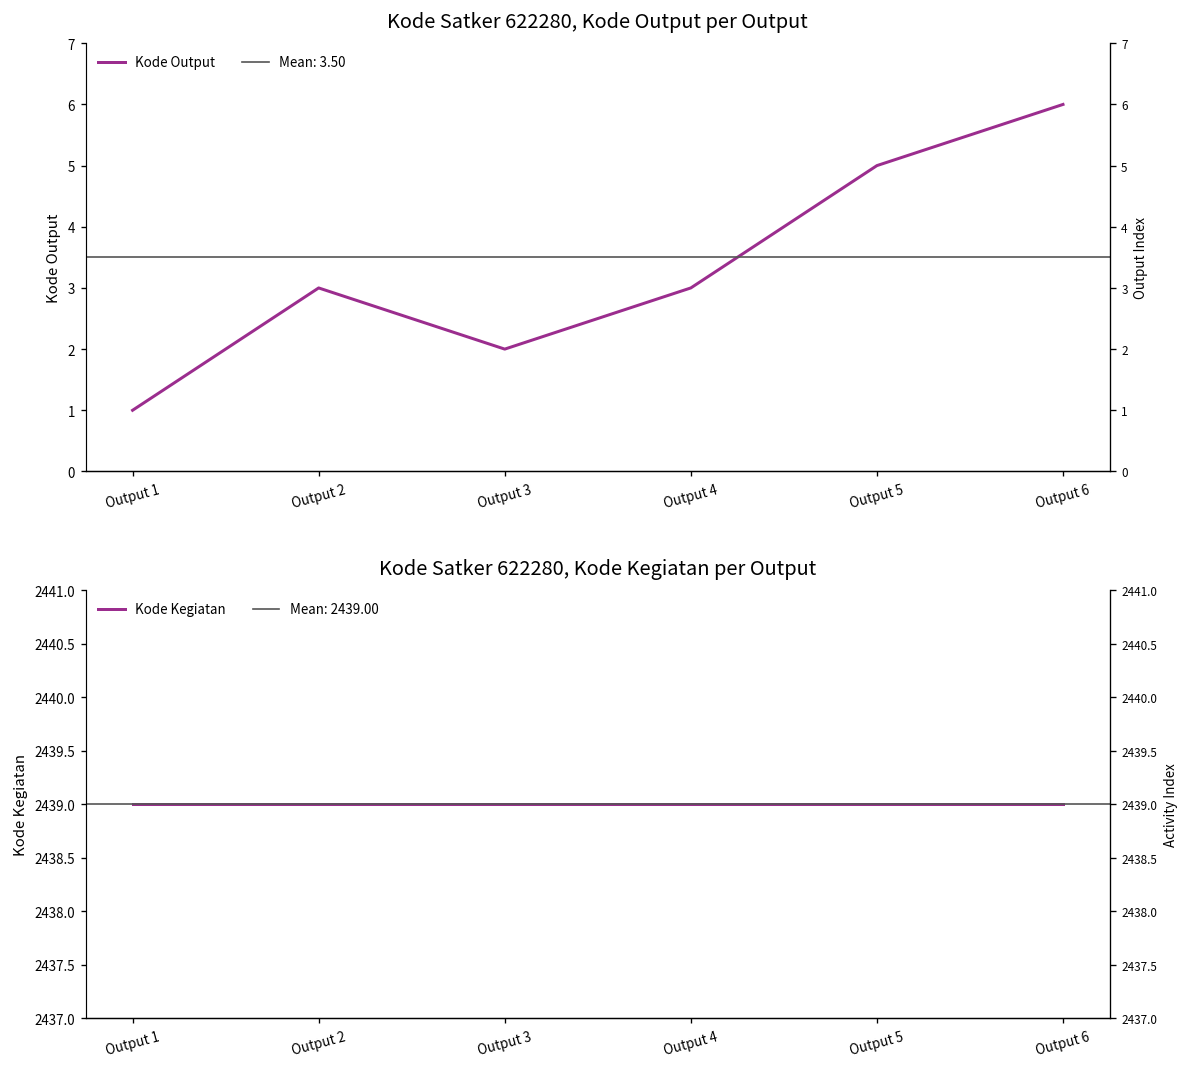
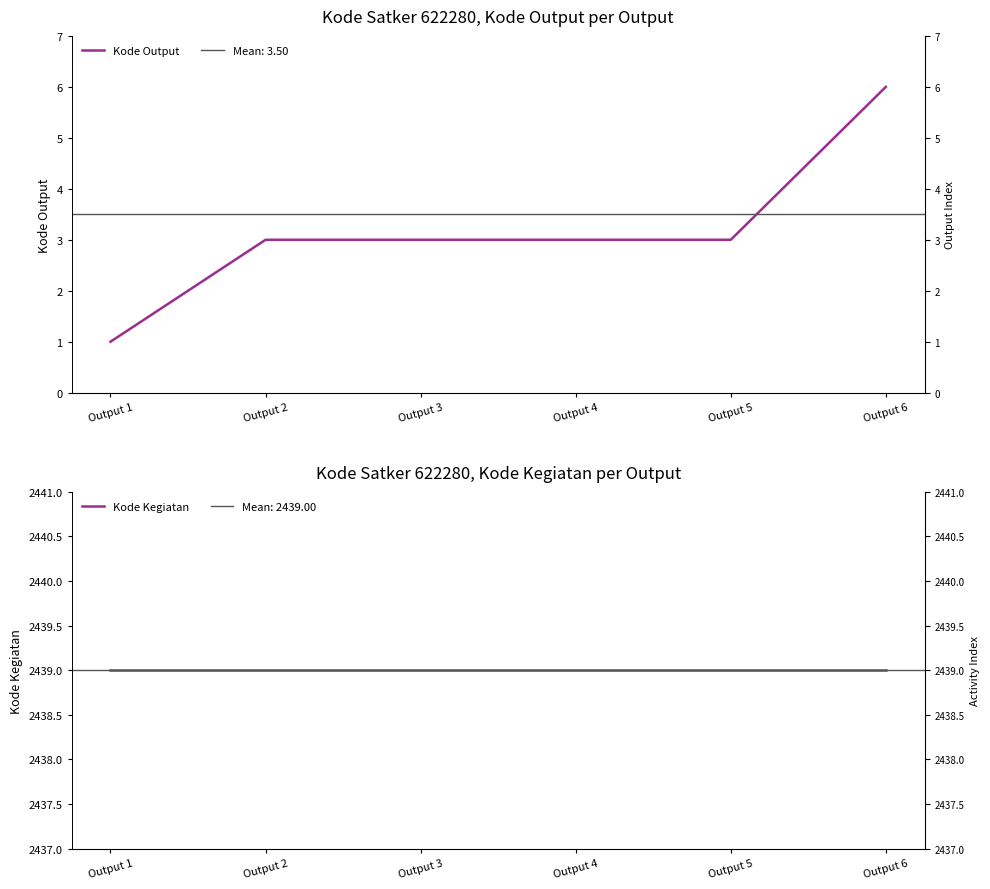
Kode Satker 622280, Kode Output per Output, Output 3: 2 -> 3
Kode Satker 622280, Kode Output per Output, Output 5: 5 -> 3
